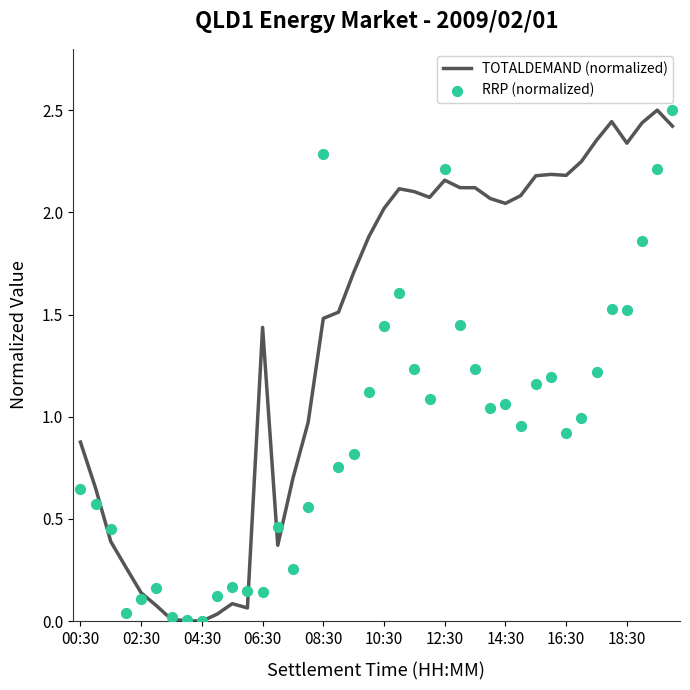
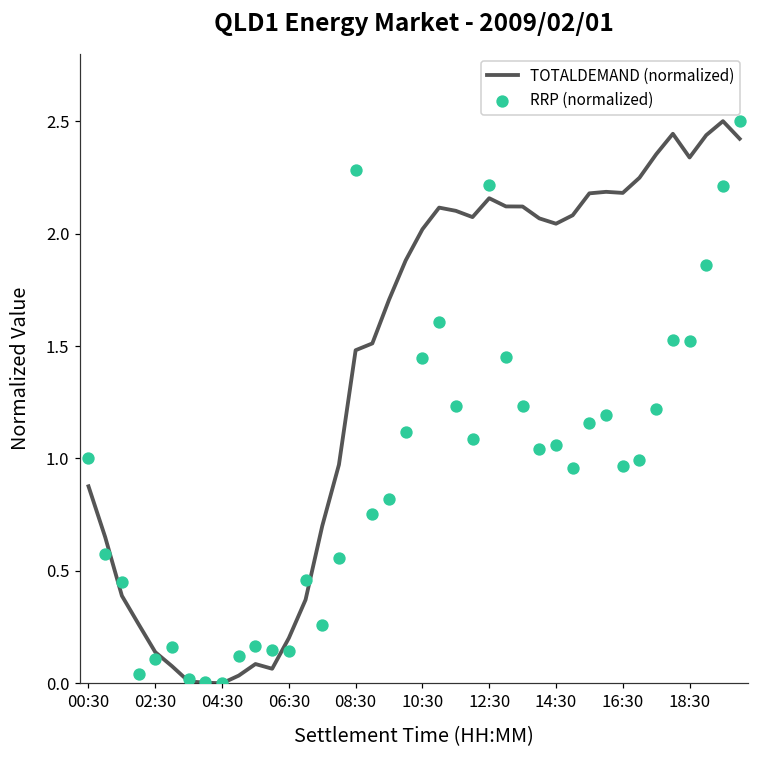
RRP (normalized), 00:30: 0.65 -> 1.00
TOTALDEMAND (normalized), 06:30: 1.44 -> 0.20
RRP (normalized), 16:30: 0.92 -> 0.97
